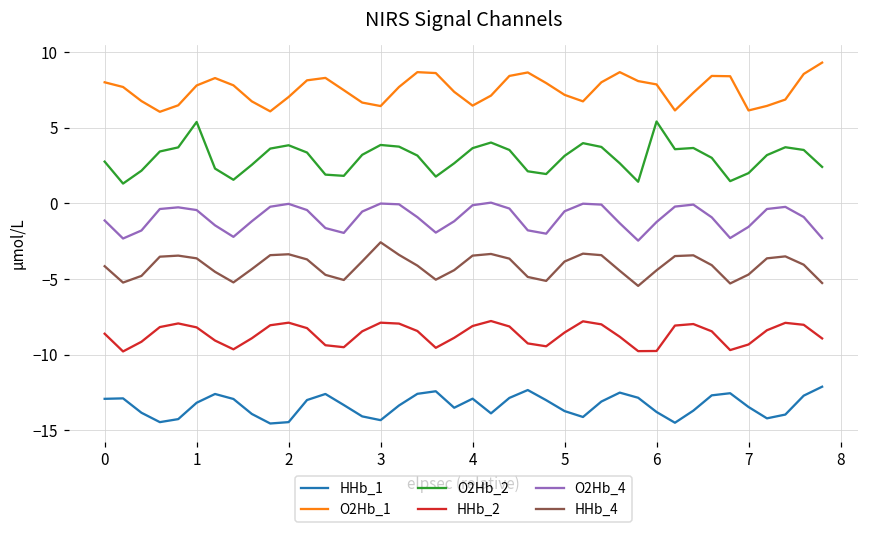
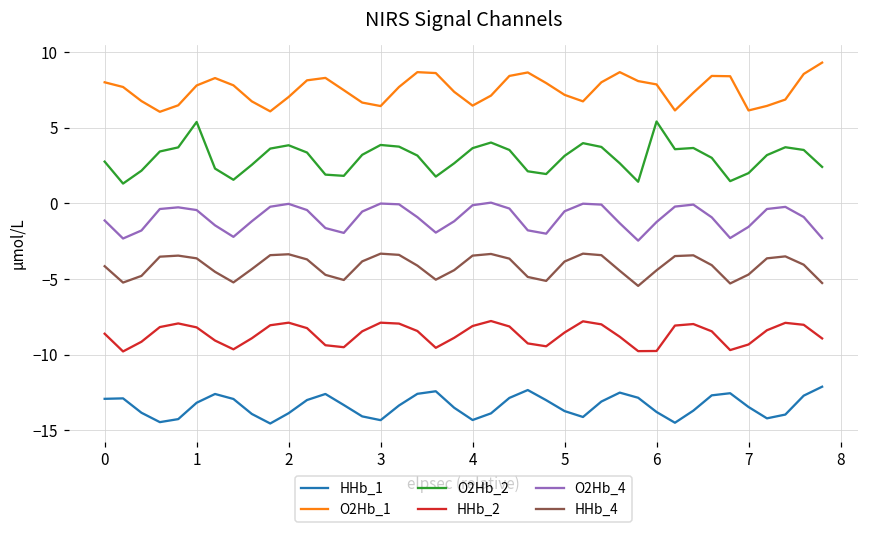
HHb_1, 2: -14.5 -> -13.9
HHb_4, 3: -2.6 -> -3.3
HHb_1, 4: -12.9 -> -14.3
